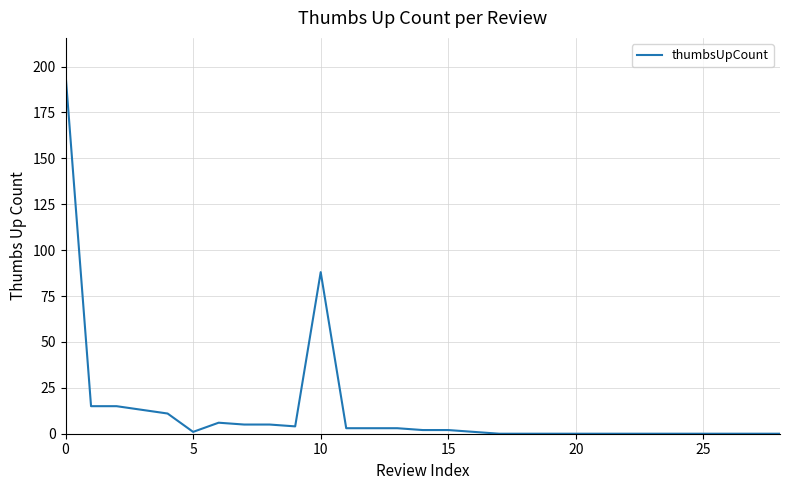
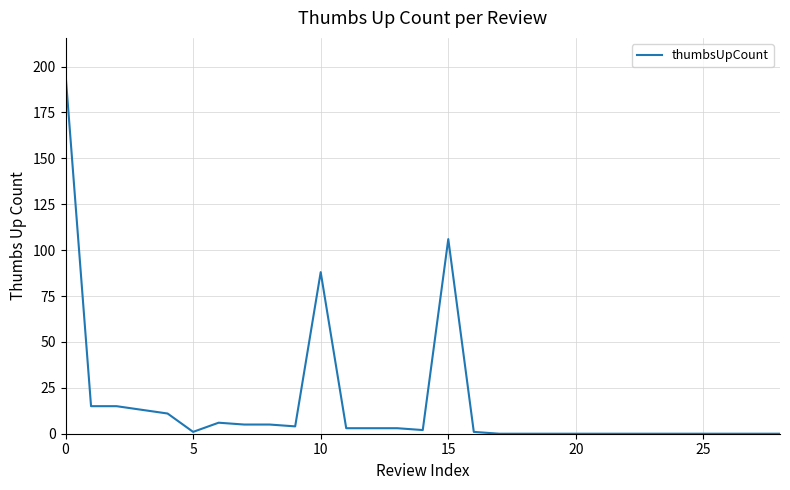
15: 2 -> 106
